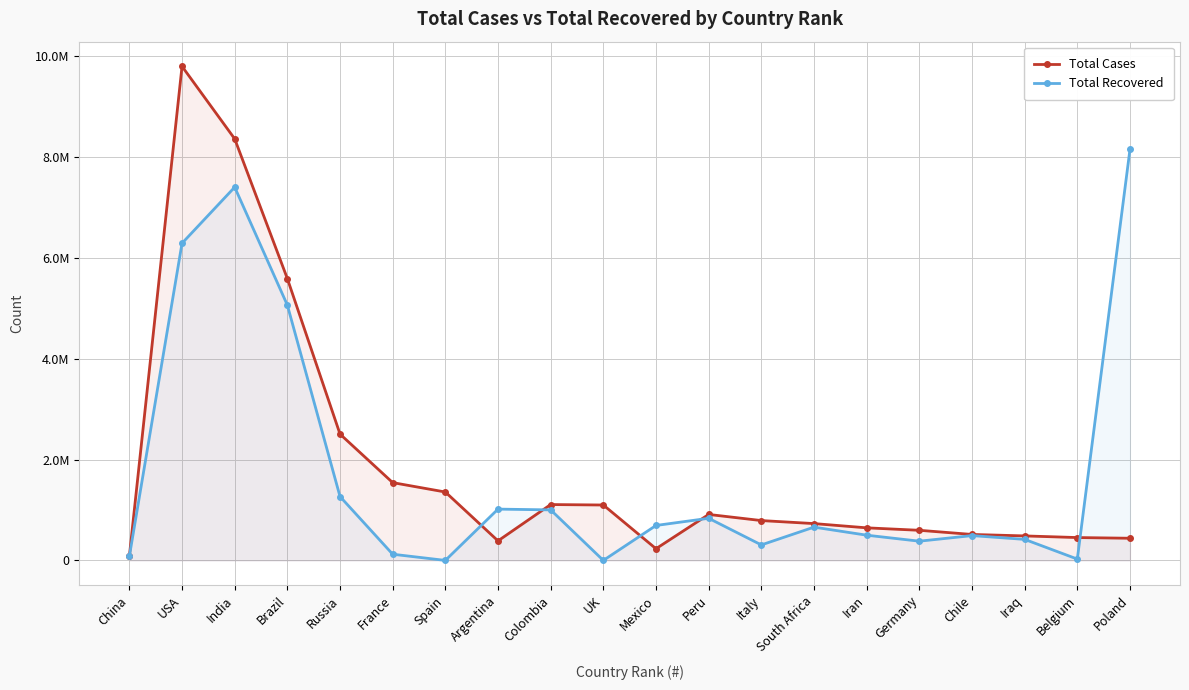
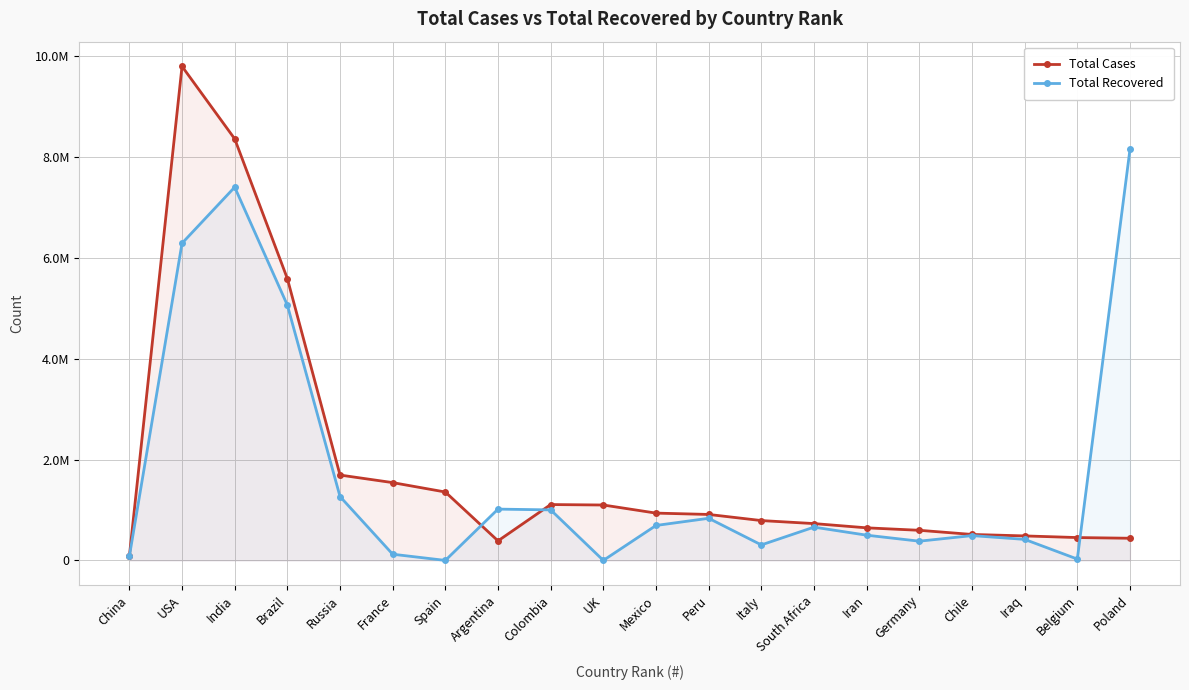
Total Cases, Russia: 2500000 -> 1700000
Total Cases, Mexico: 200000 -> 900000
